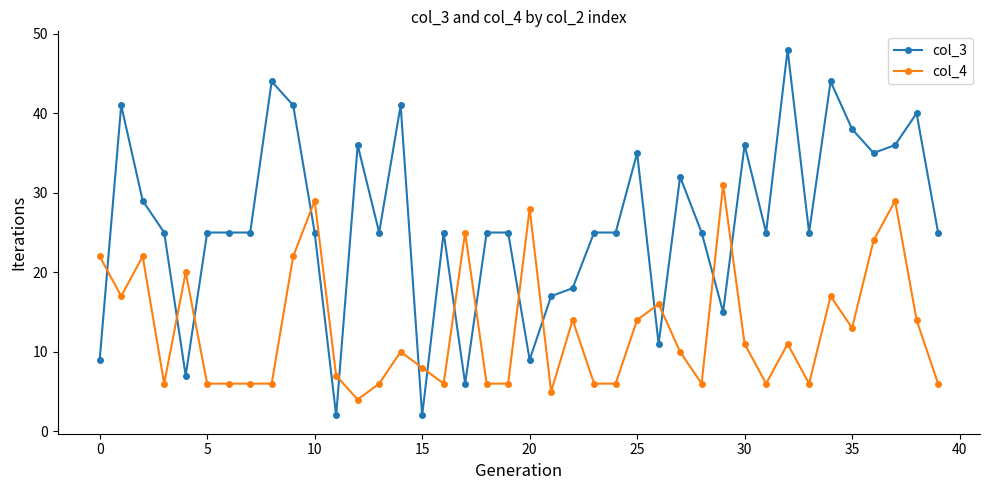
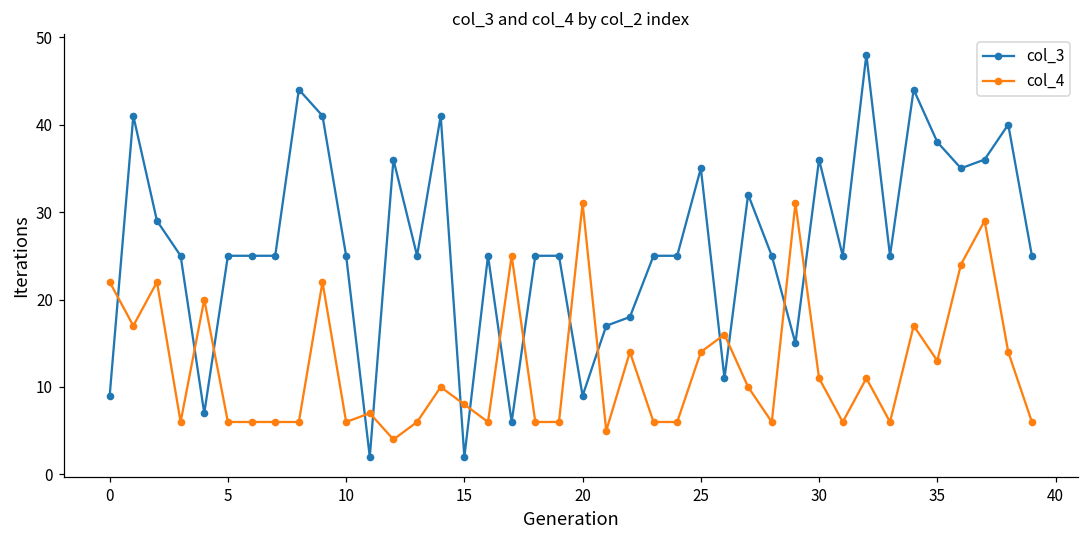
col_4, 10: 29 -> 6
col_4, 20: 28 -> 31
